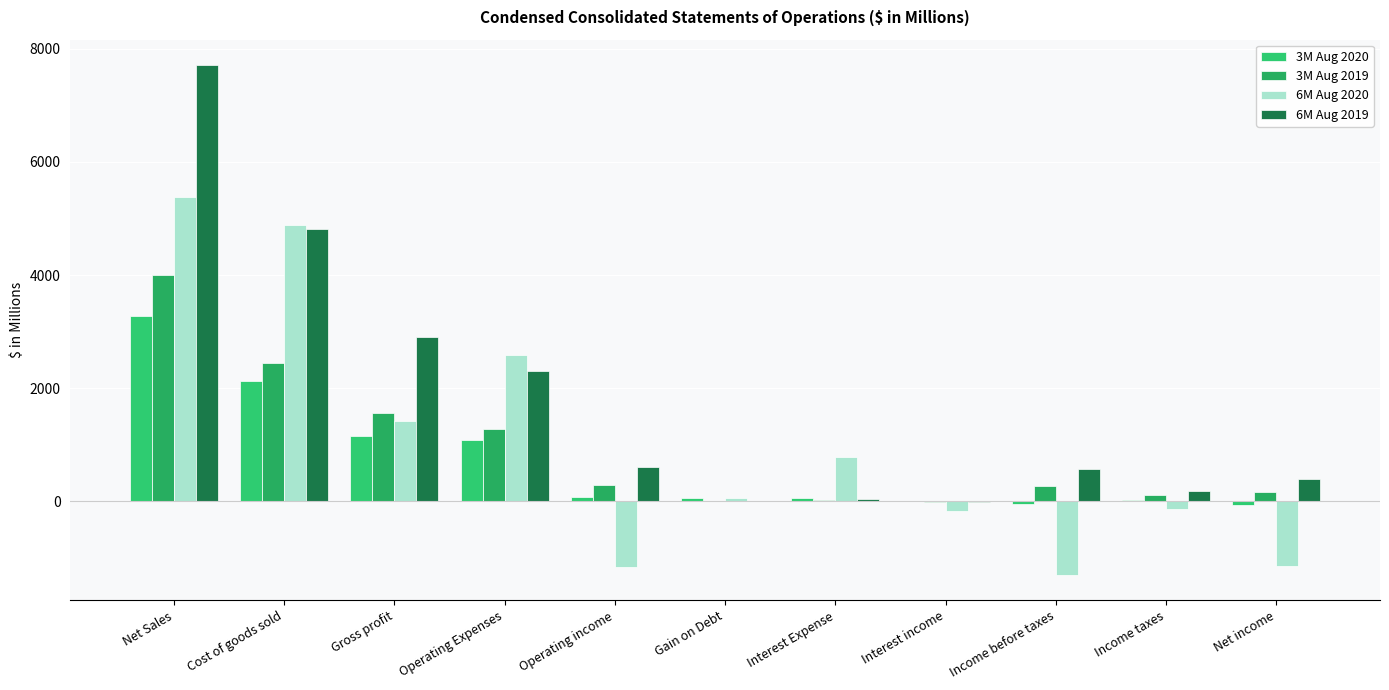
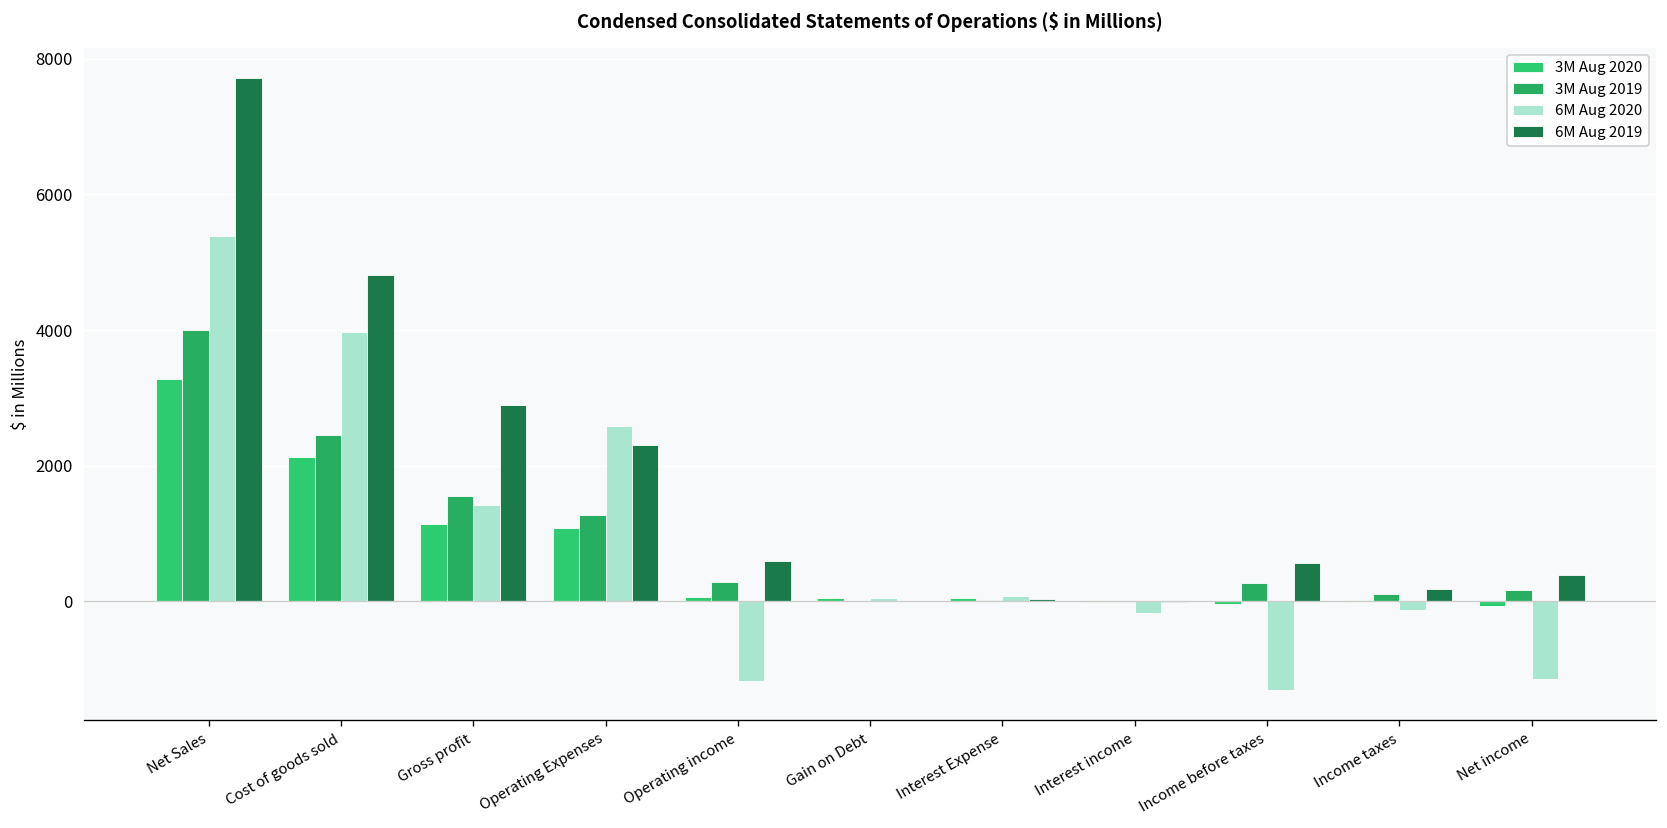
6M Aug 2020, Cost of goods sold: 4900 -> 4000
6M Aug 2020, Interest Expense: 800 -> 100
